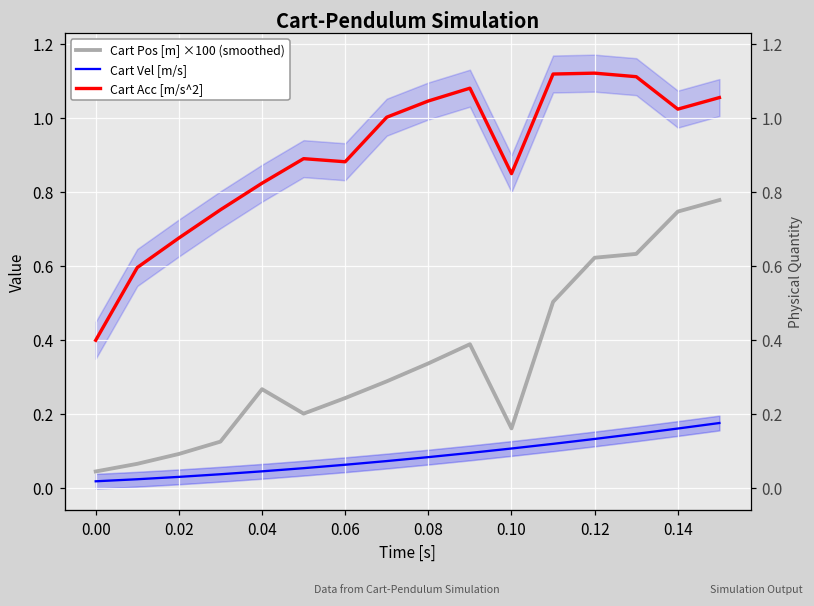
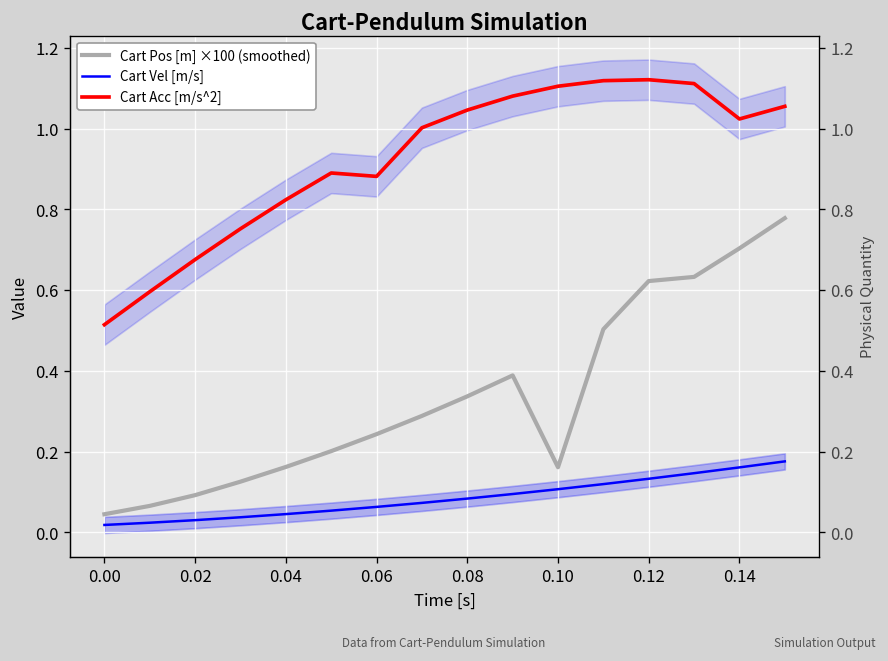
Cart Acc [m/s^2], 0.00: 0.40 -> 0.51
Cart Pos [m] ×100 (smoothed), 0.04: 0.27 -> 0.16
Cart Acc [m/s^2], 0.10: 0.85 -> 1.11
Cart Pos [m] ×100 (smoothed), 0.14: 0.75 -> 0.70
